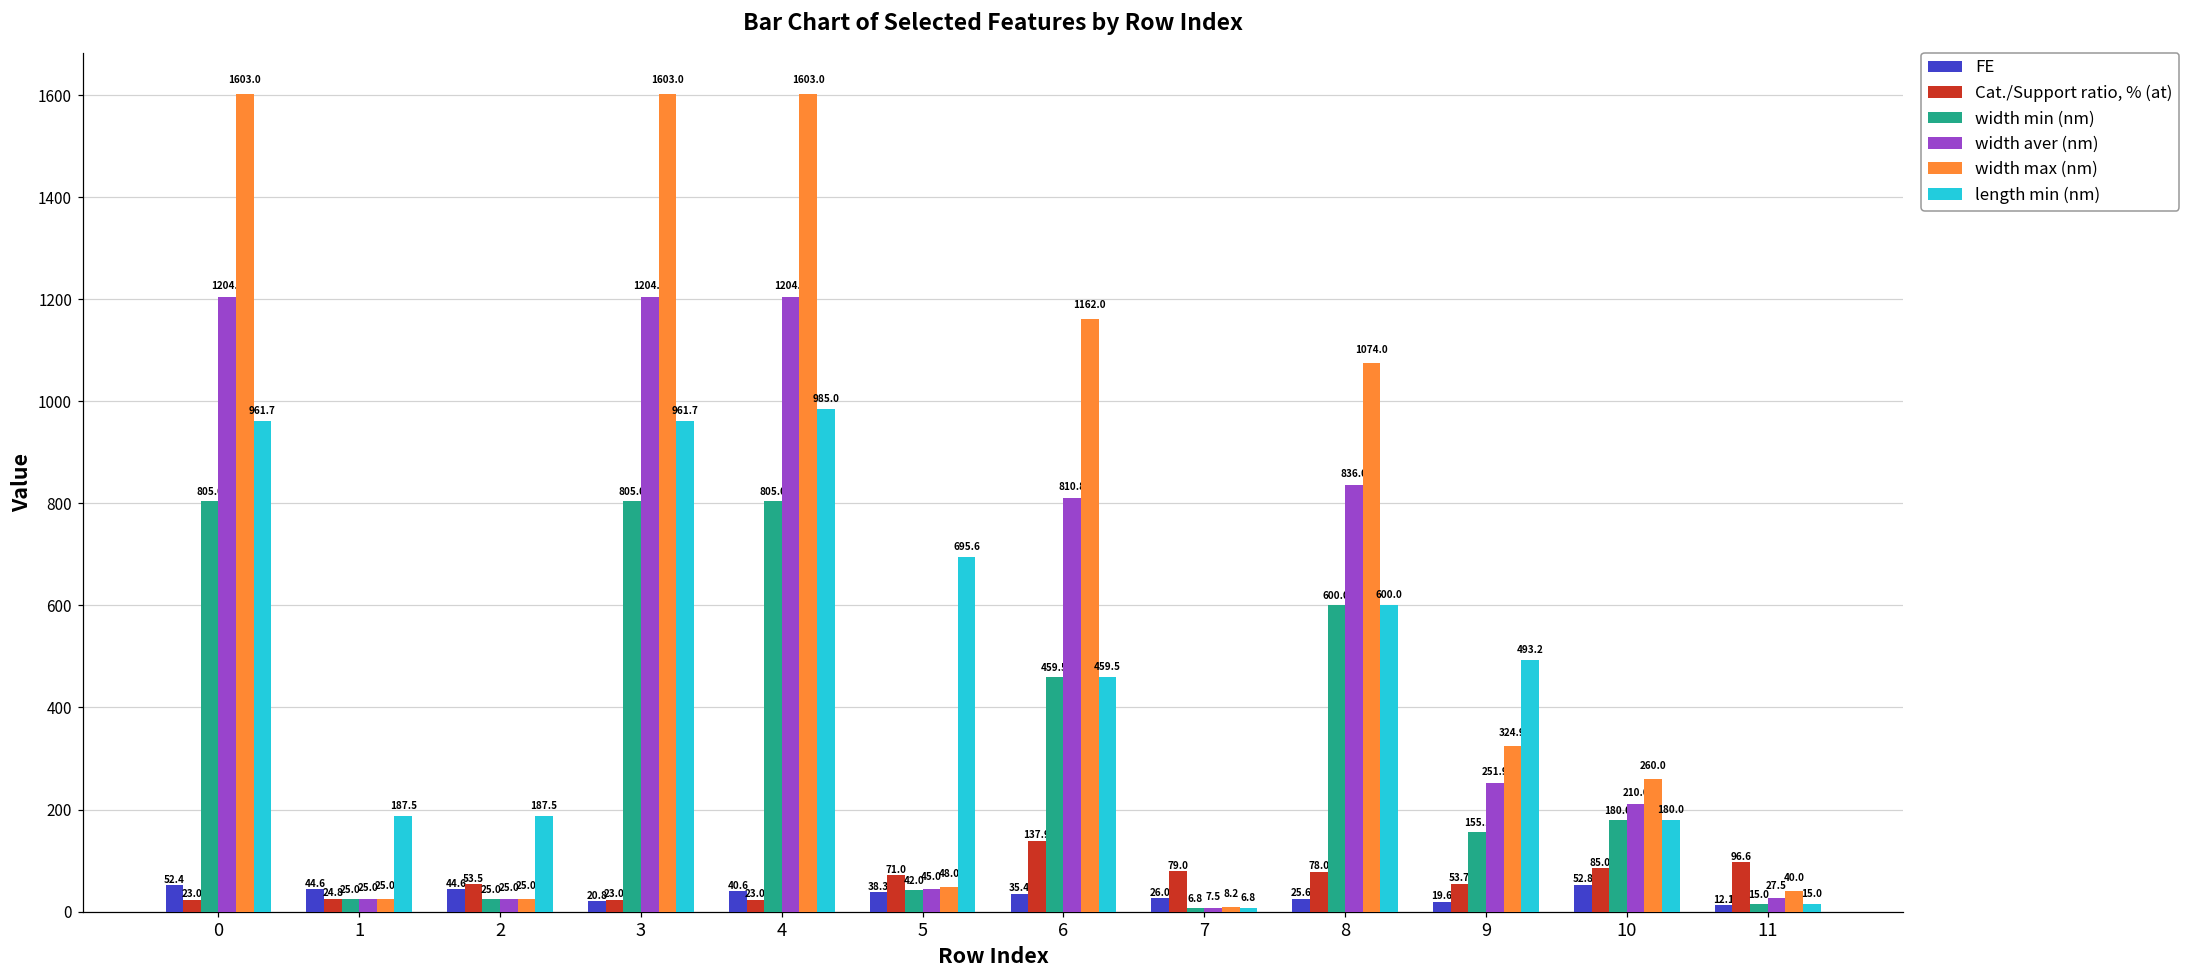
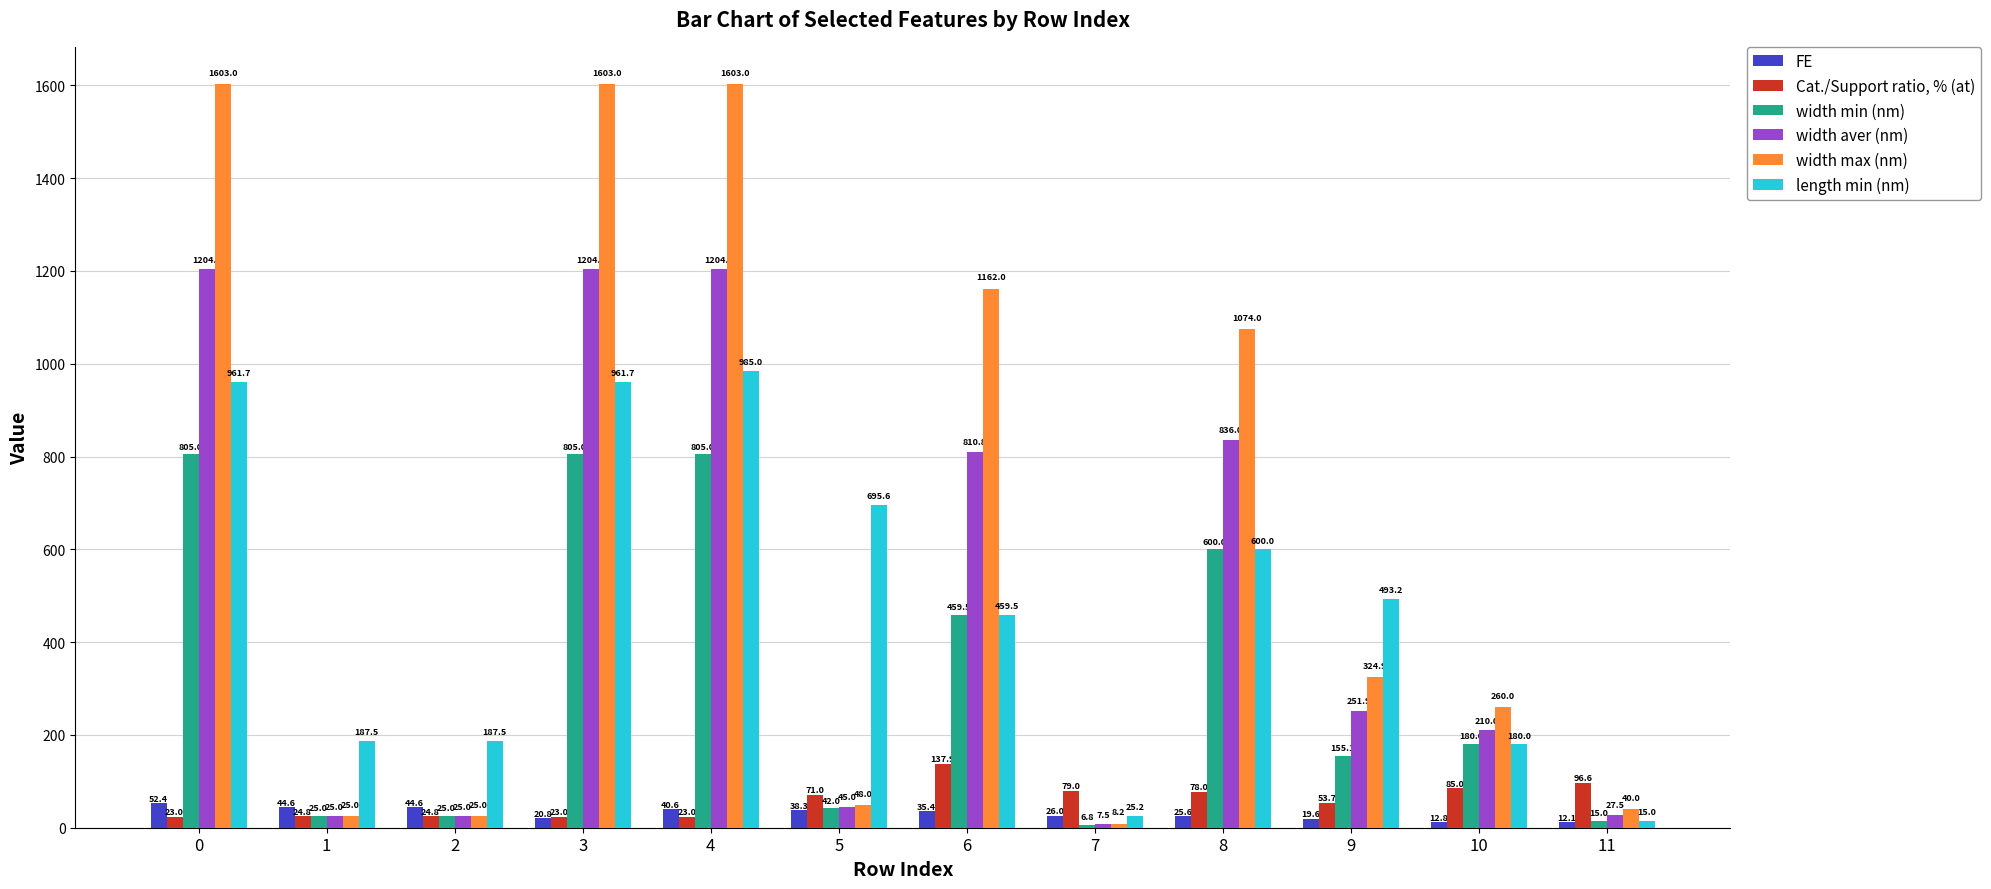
Cat./Support ratio, % (at), 2: 53.5 -> 24.8
length min (nm), 7: 6.8 -> 25.2
FE, 10: 52.8 -> 12.8
